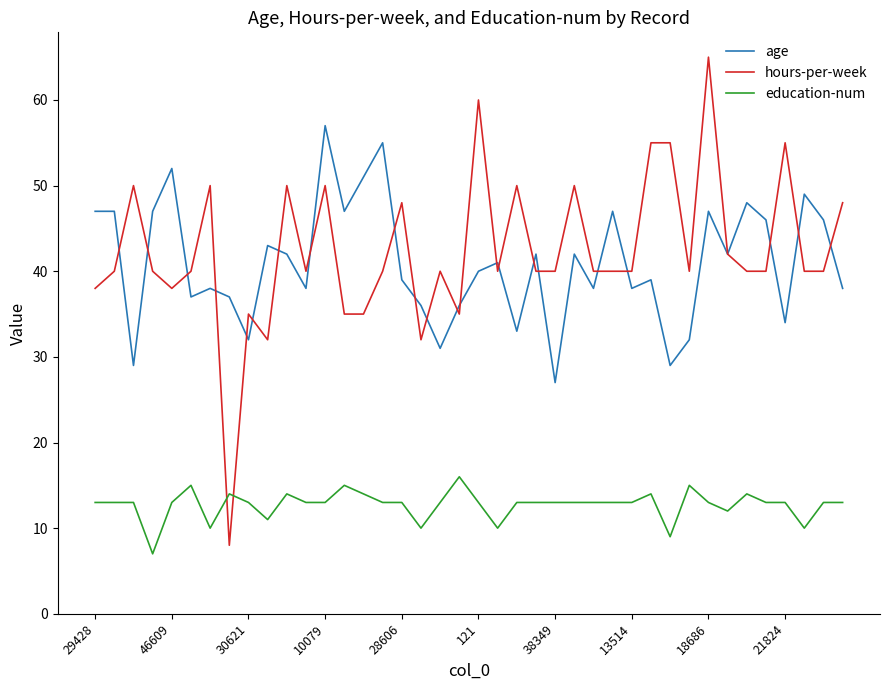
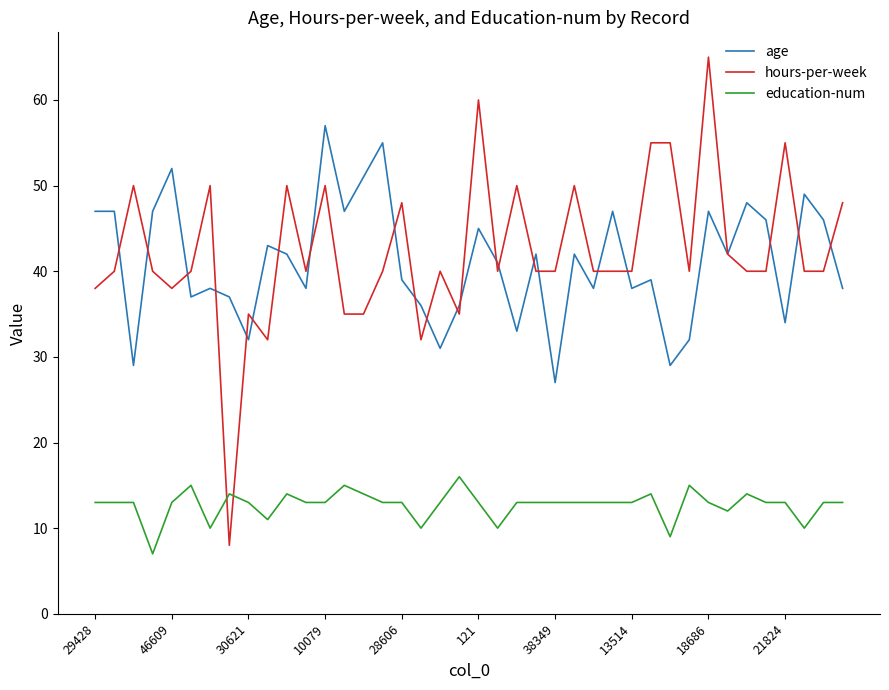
age, 121: 40 -> 45
